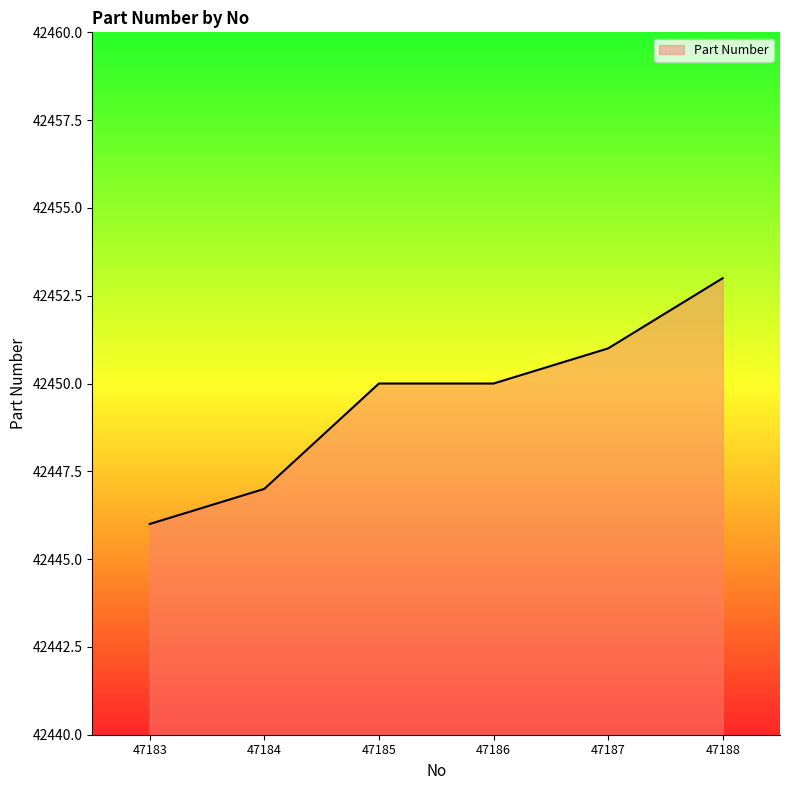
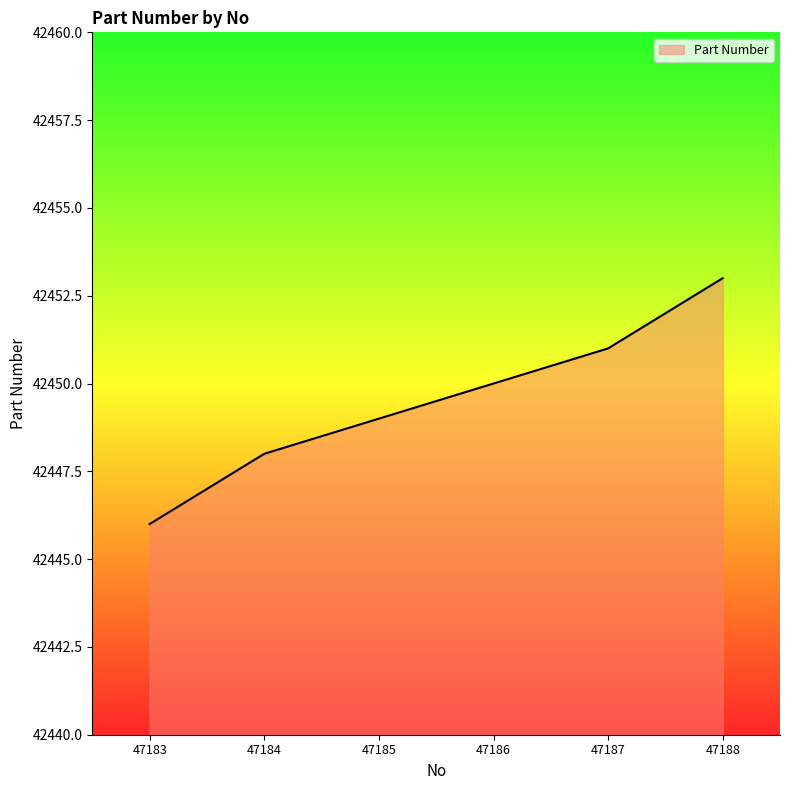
47184: 42447 -> 42448
47185: 42450 -> 42449
